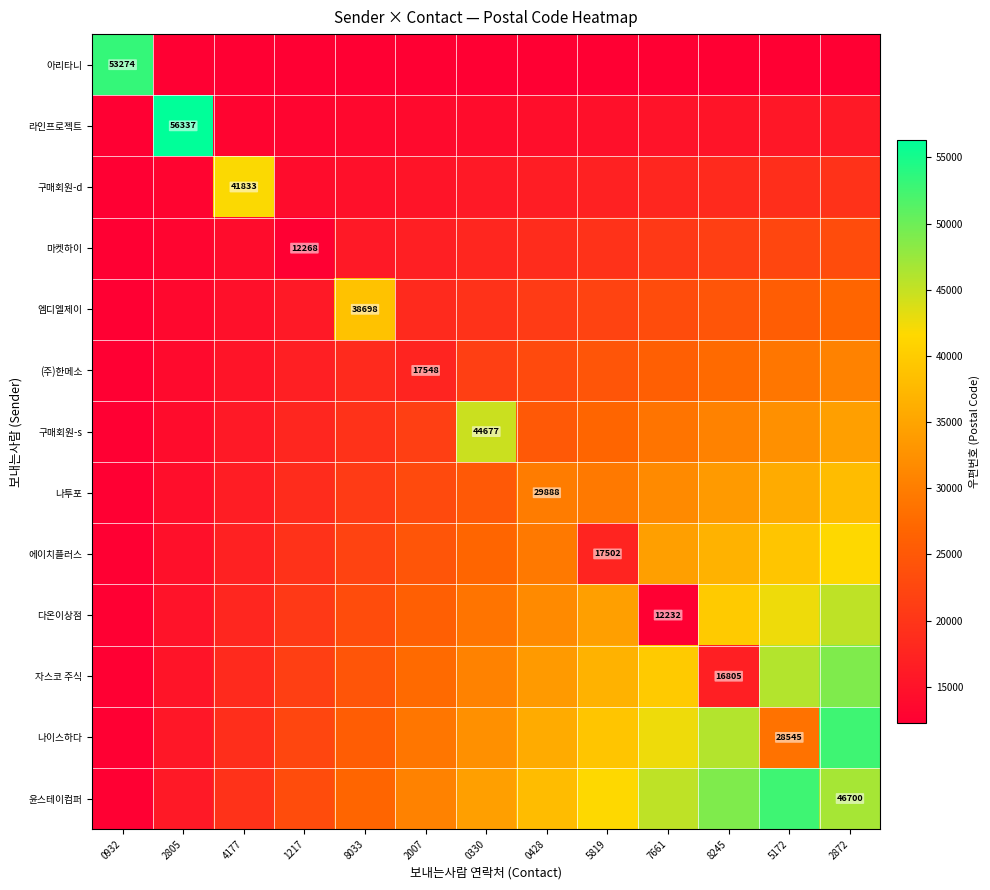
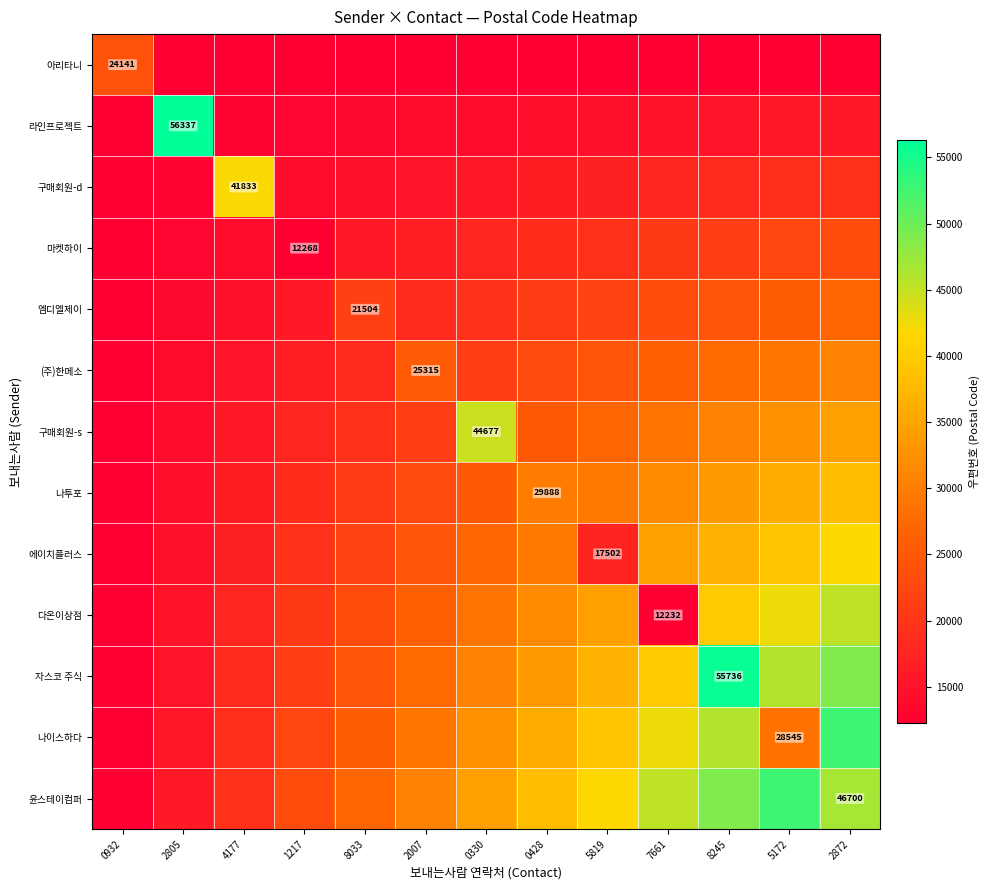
아리타니, 0932: 53274 -> 24141
엠디엘제이, 8033: 38698 -> 21504
(주)한메소, 2007: 17548 -> 25315
자스코 주식, 8245: 16805 -> 55736
